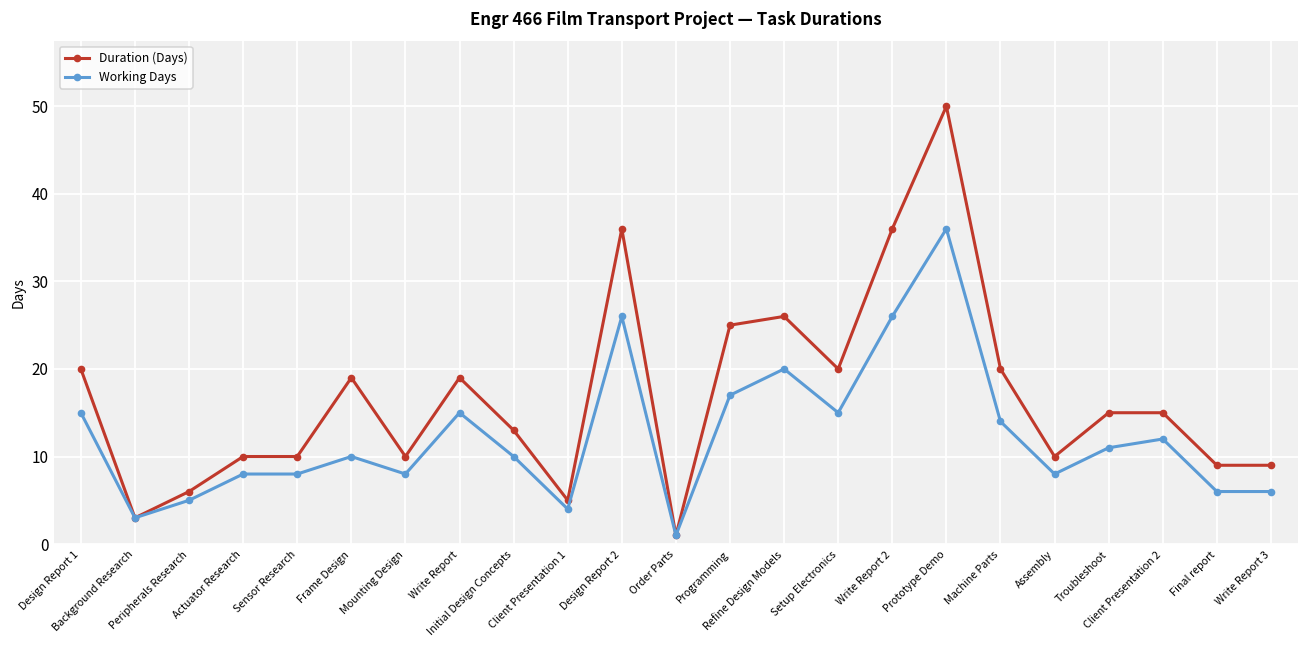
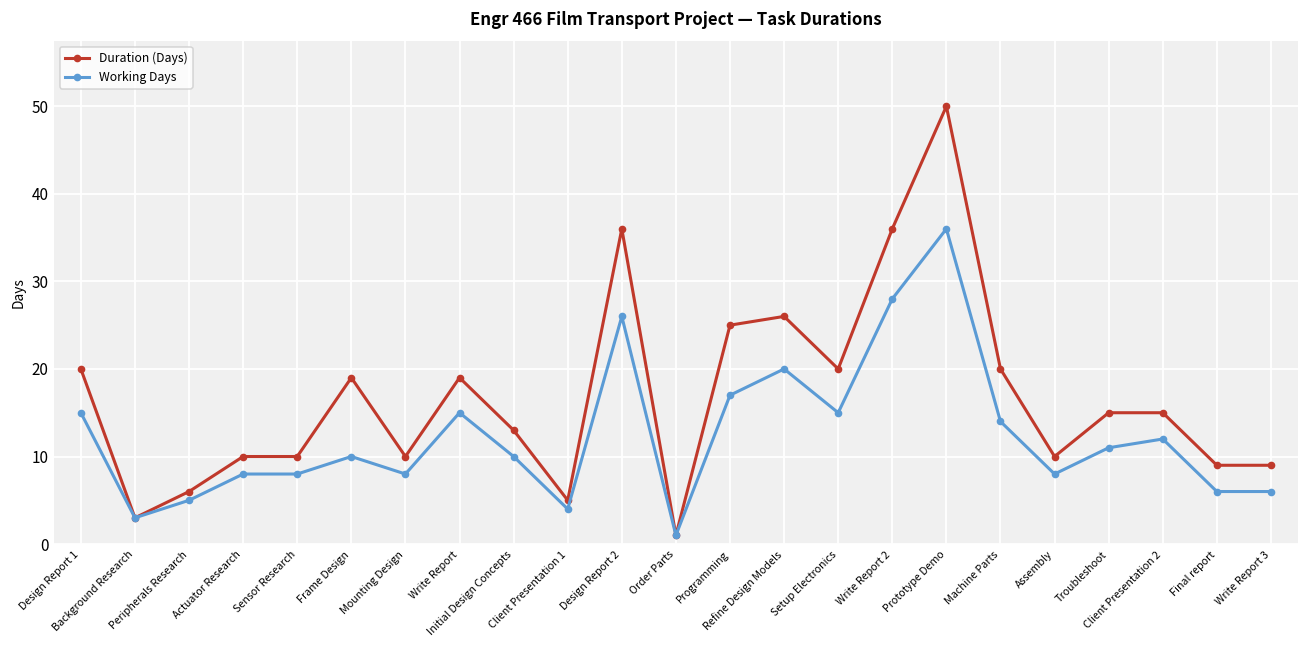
Working Days, Write Report 2: 26 -> 28
